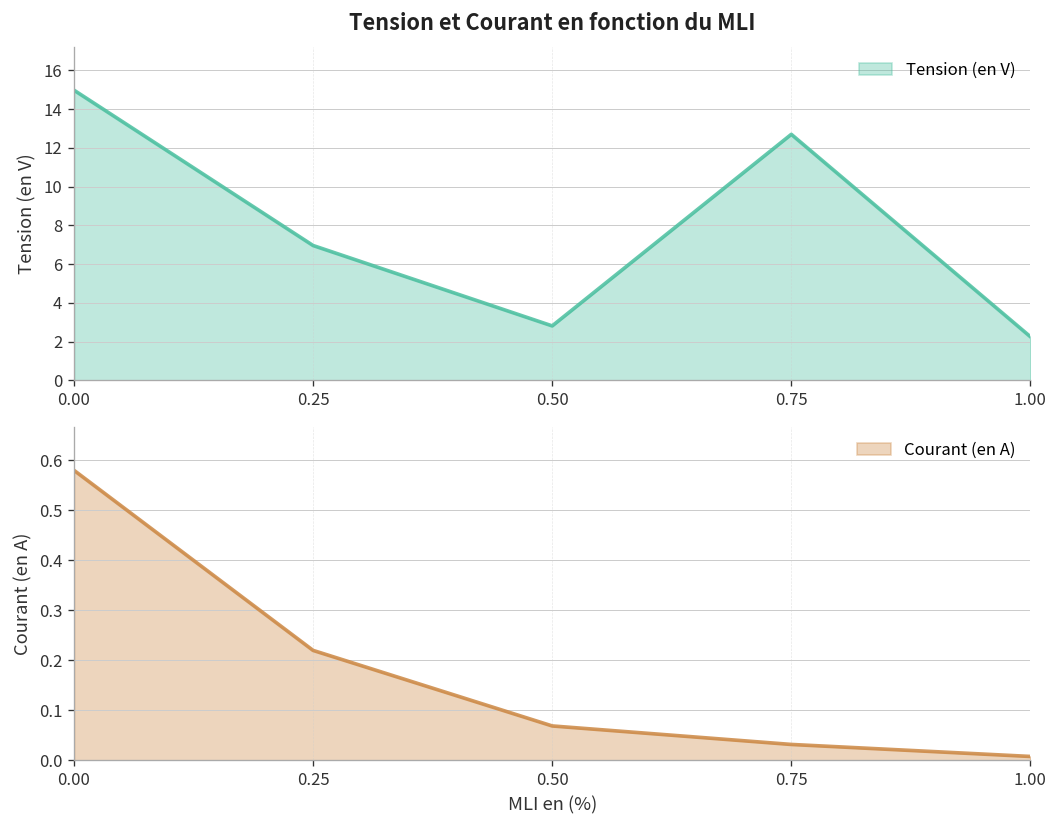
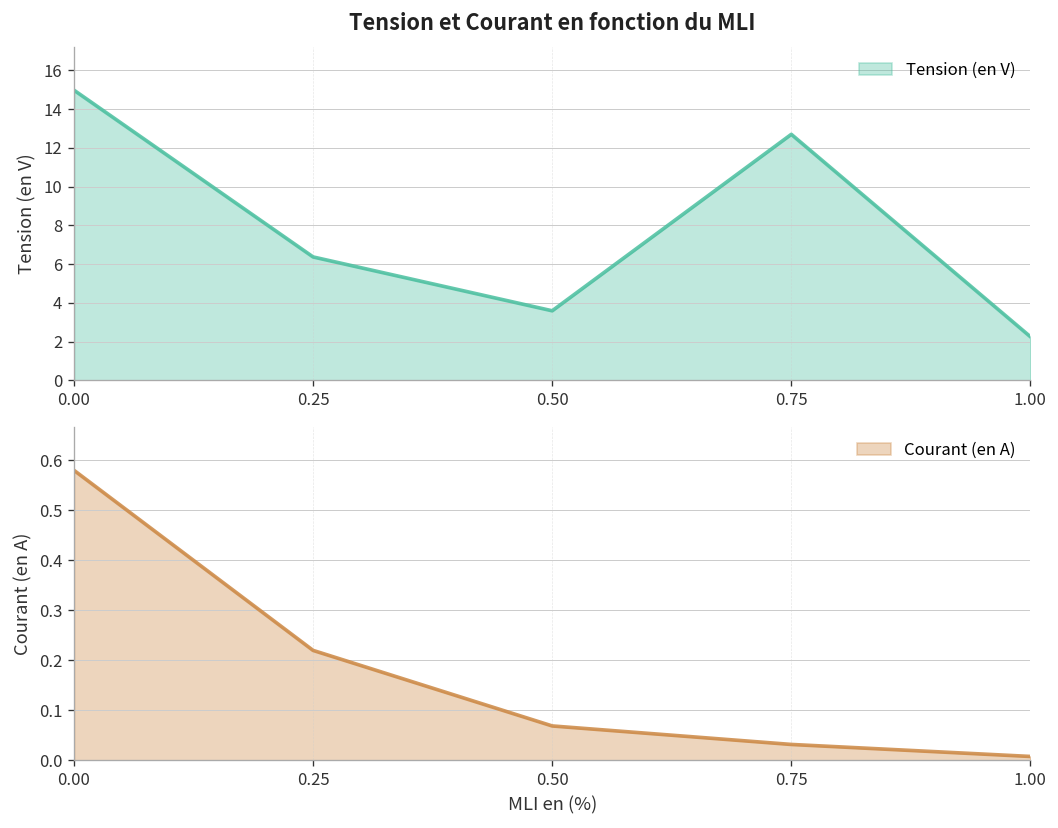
Tension et Courant en fonction du MLI, 0.25: 7.0 -> 6.4
Tension et Courant en fonction du MLI, 0.50: 2.8 -> 3.6
